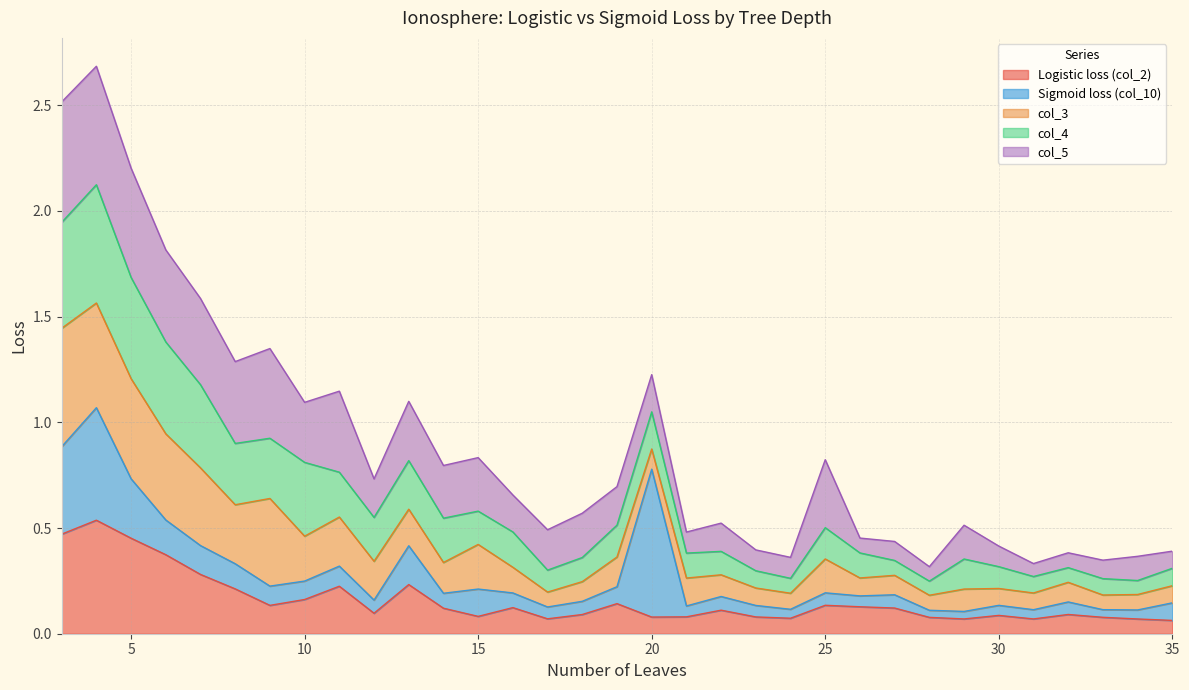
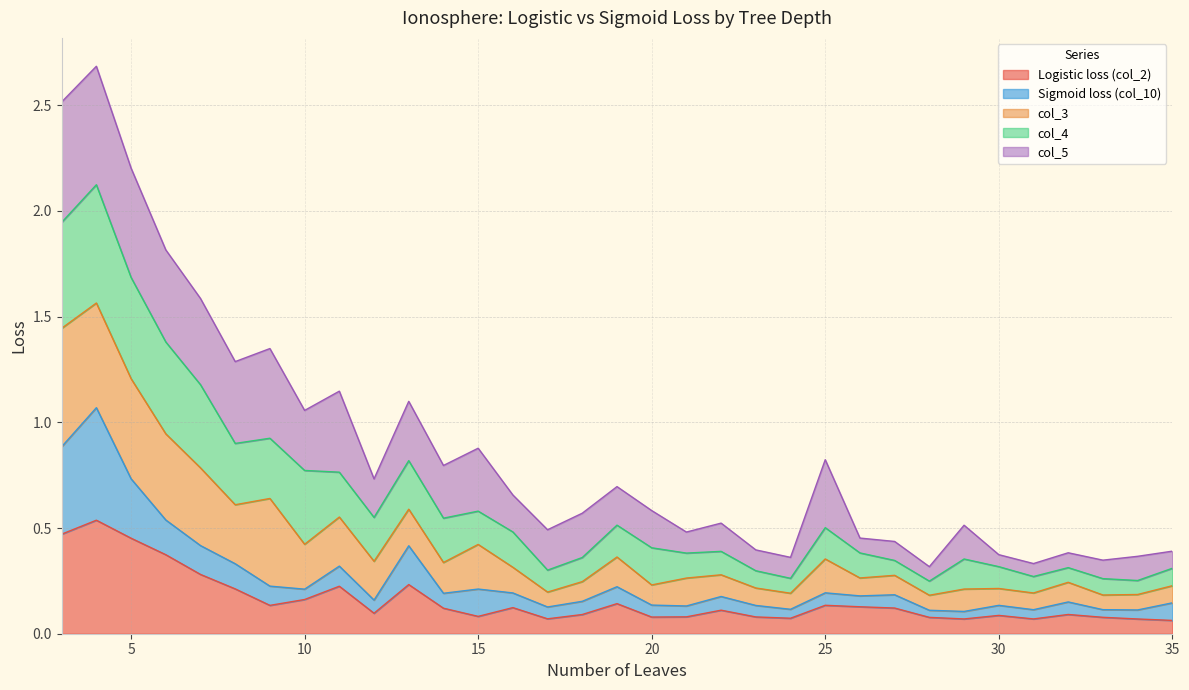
Sigmoid loss (col_10), 10: 0.09 -> 0.05
col_5, 15: 0.25 -> 0.30
Sigmoid loss (col_10), 20: 0.70 -> 0.06
col_5, 30: 0.10 -> 0.06
